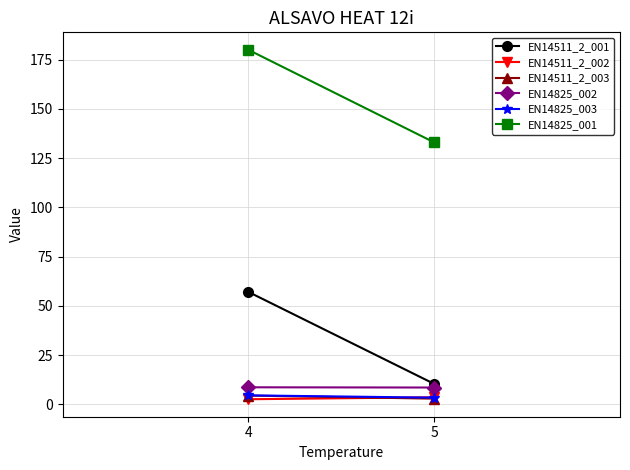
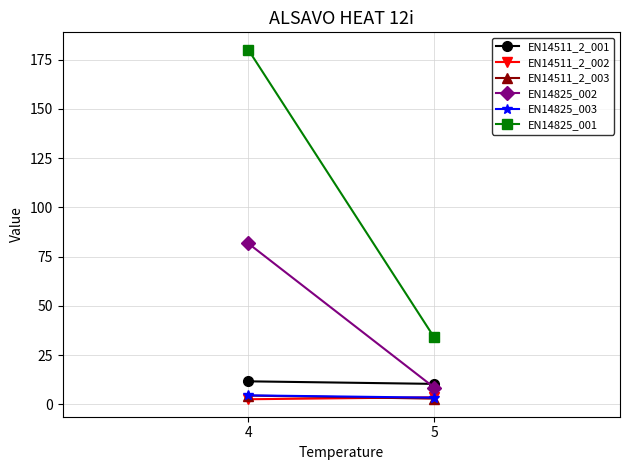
EN14511_2_001, 4: 57 -> 12
EN14825_002, 4: 9 -> 82
EN14825_001, 5: 133 -> 34
